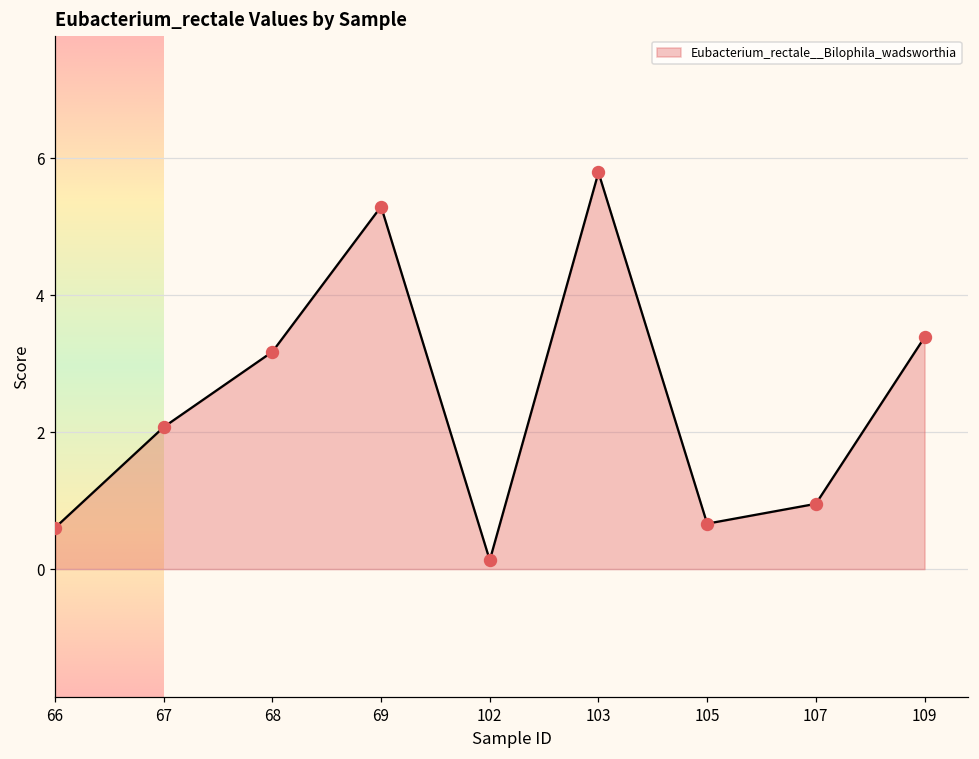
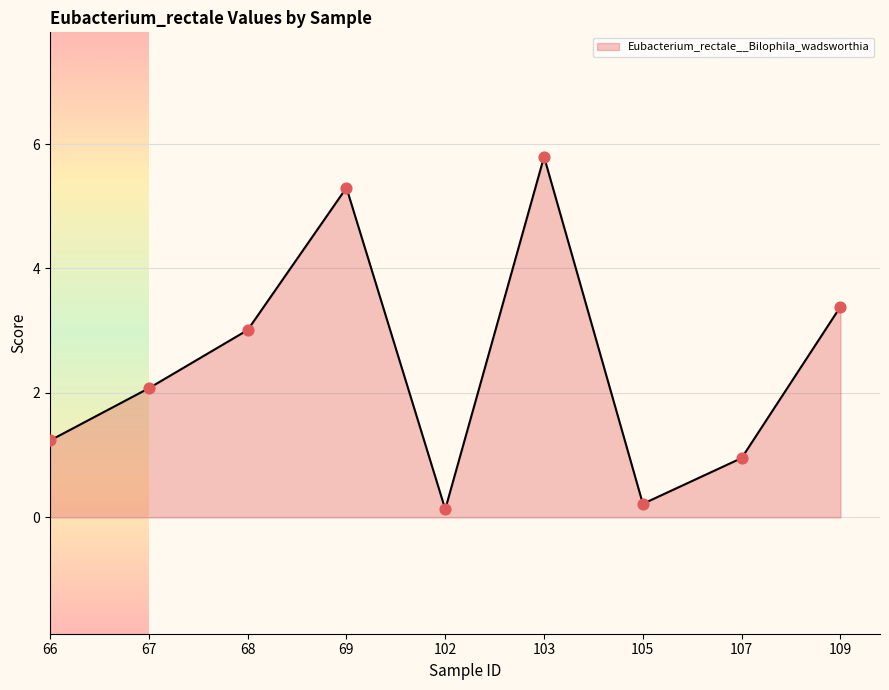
66: 0.6 -> 1.2
68: 3.2 -> 3.0
105: 0.7 -> 0.2
